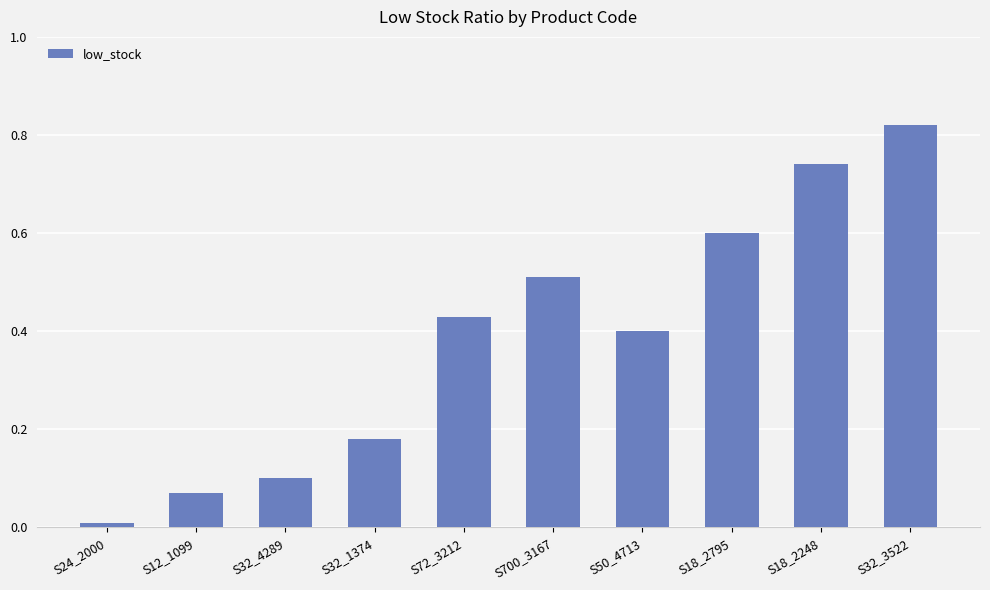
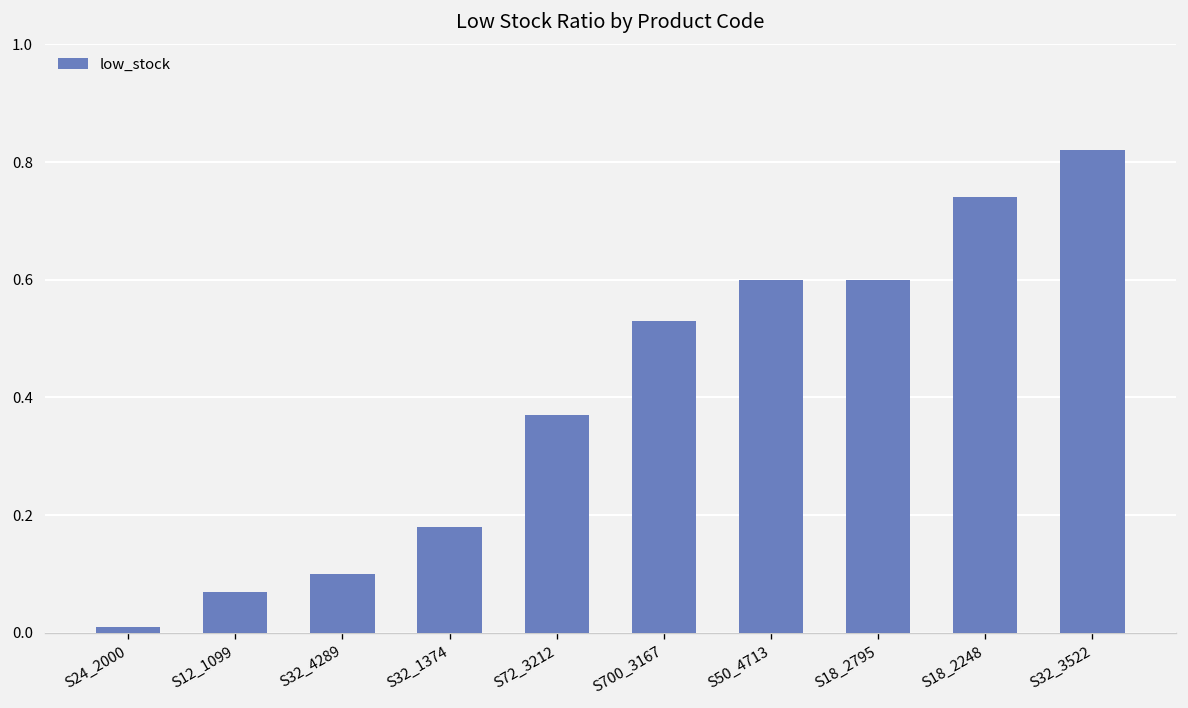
S72_3212: 0.43 -> 0.37
S700_3167: 0.51 -> 0.53
S50_4713: 0.4 -> 0.6
